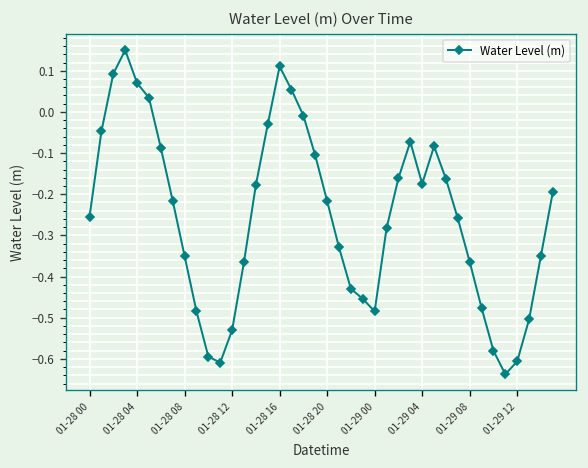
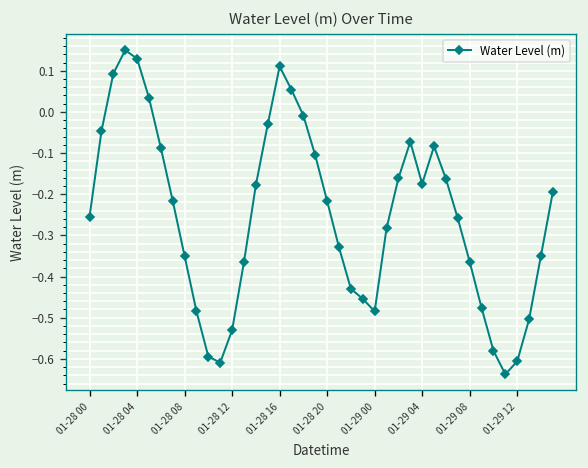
01-28 04: 0.07 -> 0.13
